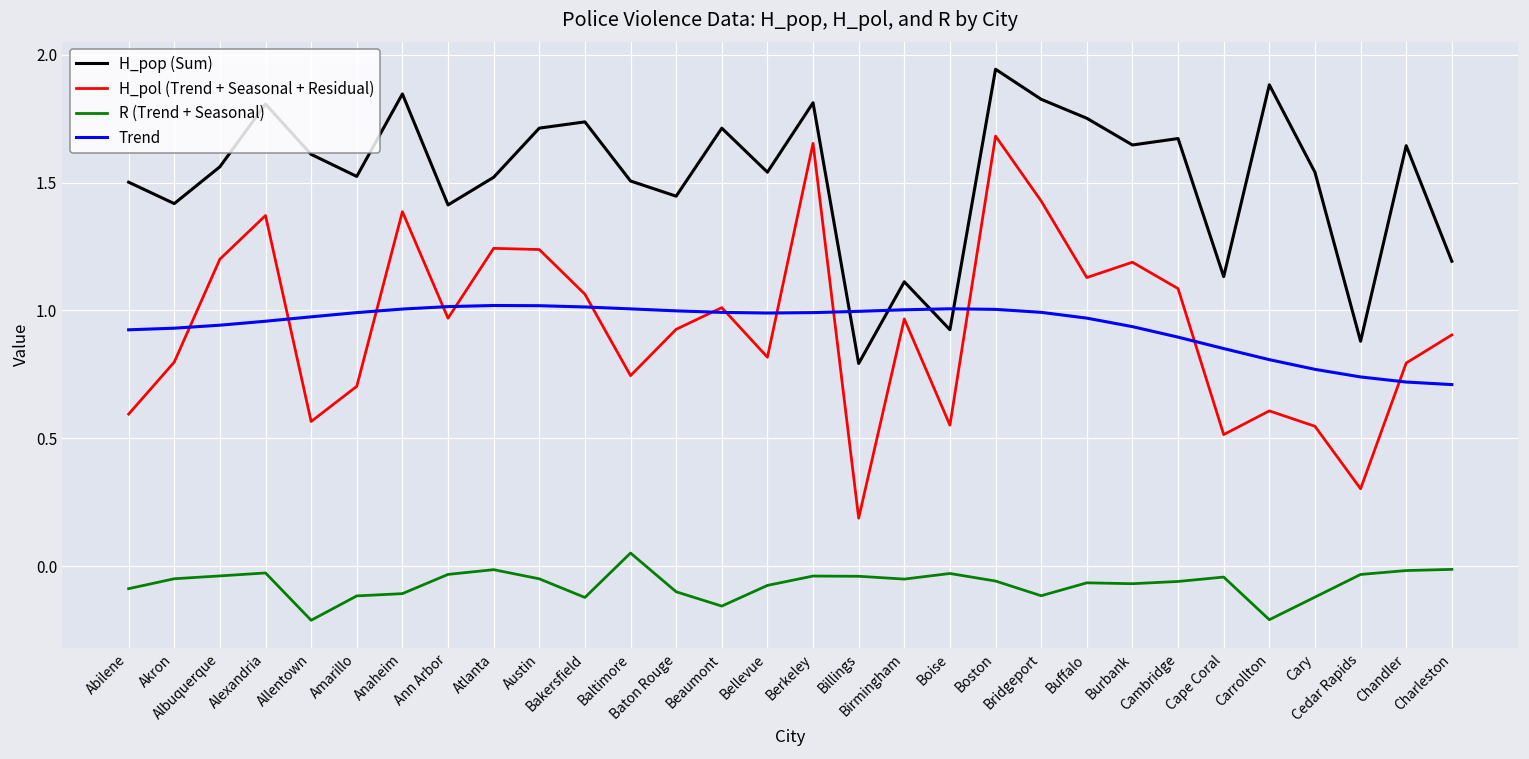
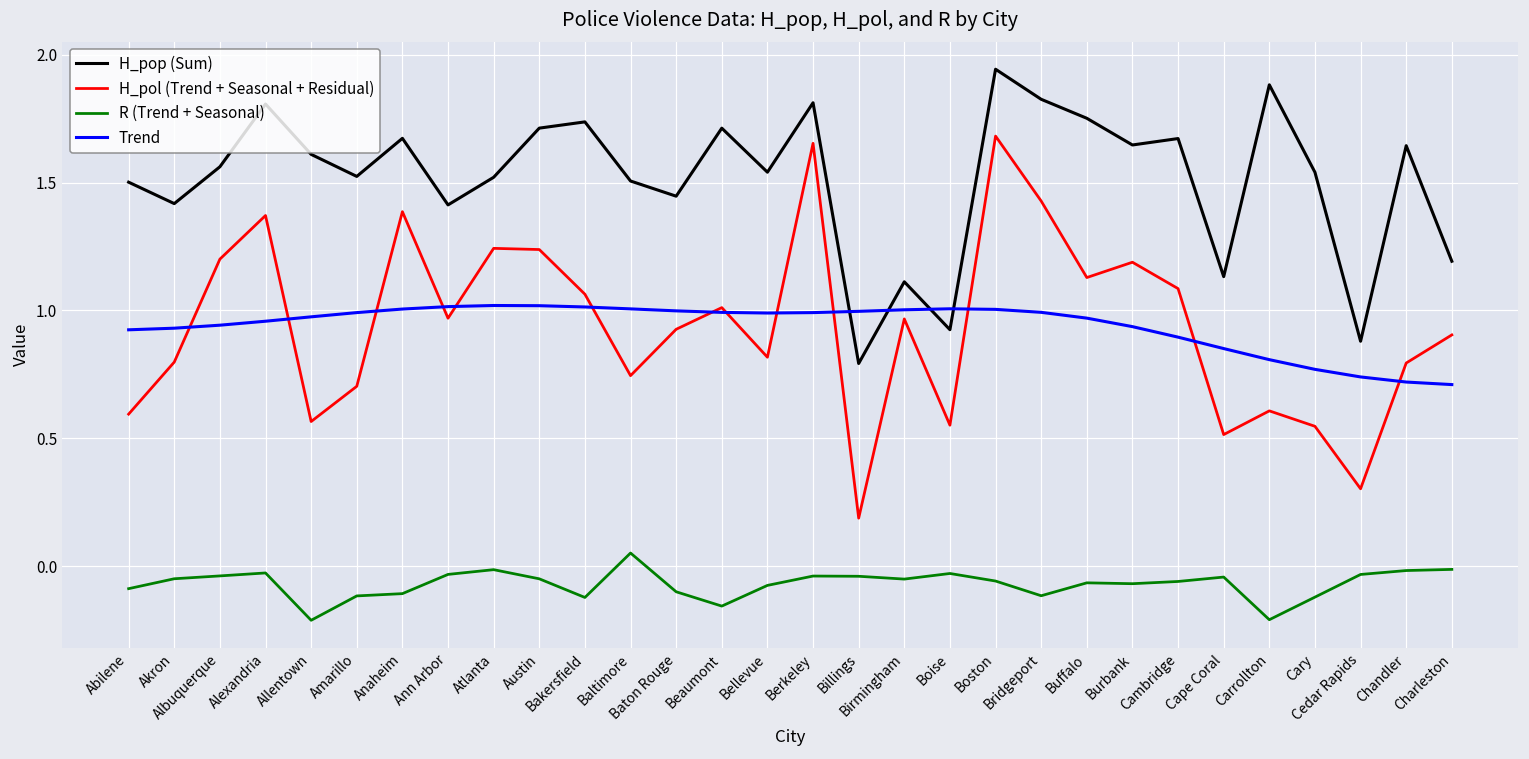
H_pop (Sum), Anaheim: 1.85 -> 1.67
